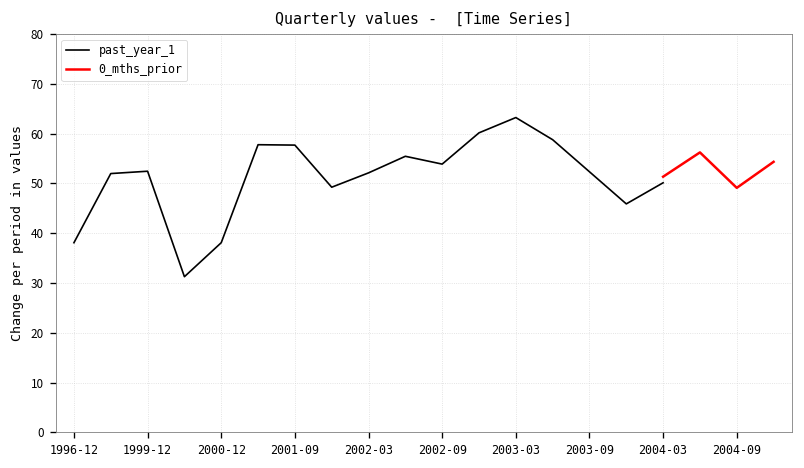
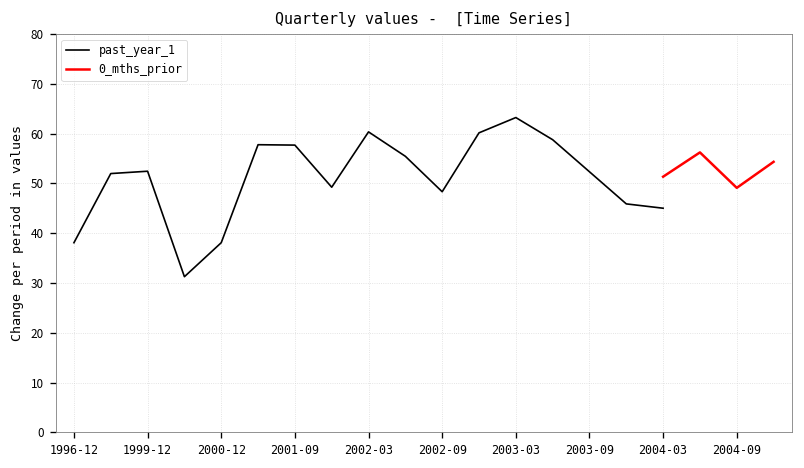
past_year_1, 2002-03: 52 -> 60
past_year_1, 2002-09: 54 -> 48
past_year_1, 2004-03: 50 -> 45
